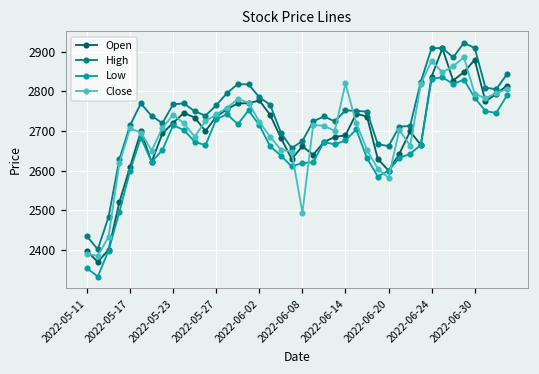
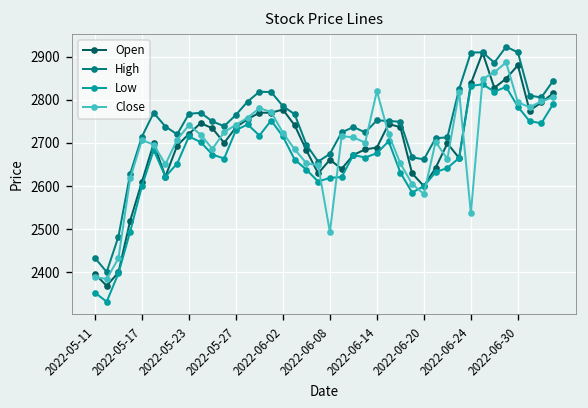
Close, 2022-06-24: 2880 -> 2540
